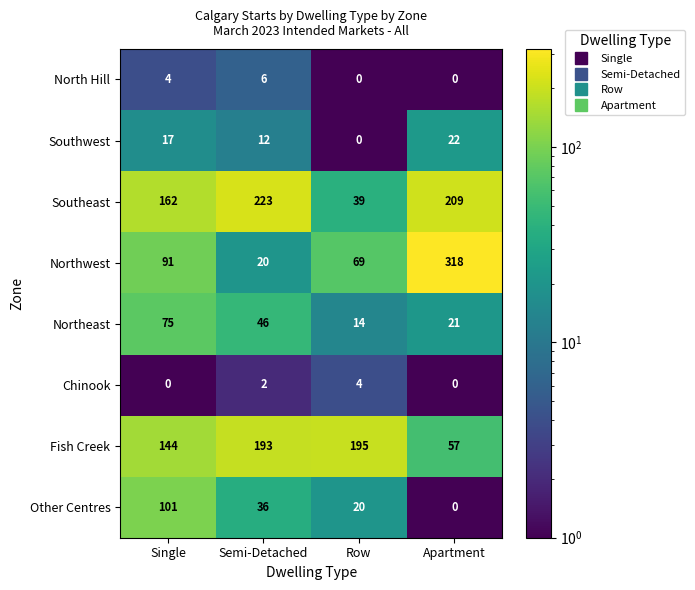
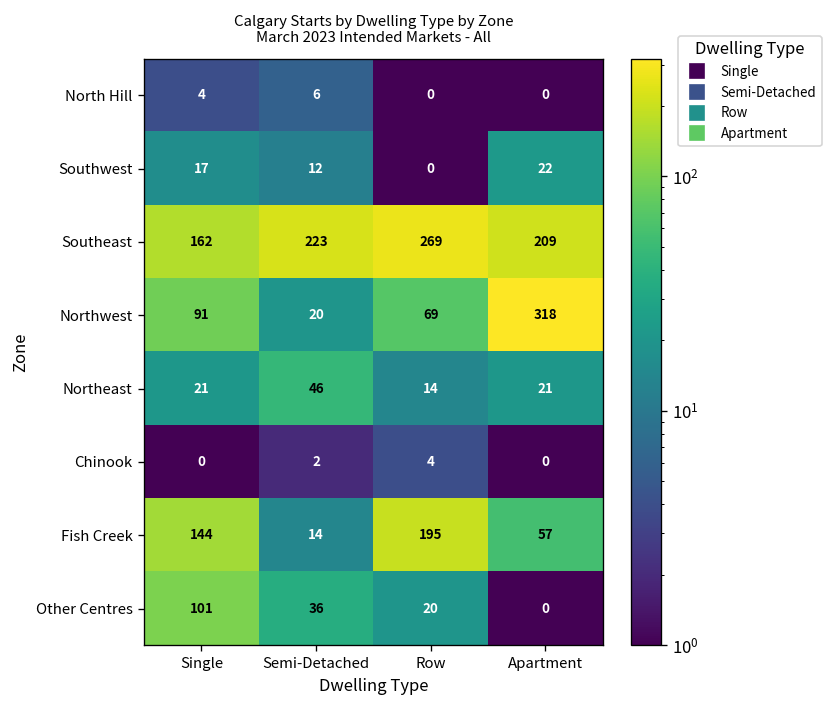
Southeast, Row: 39 -> 269
Northeast, Single: 75 -> 21
Fish Creek, Semi-Detached: 193 -> 14
